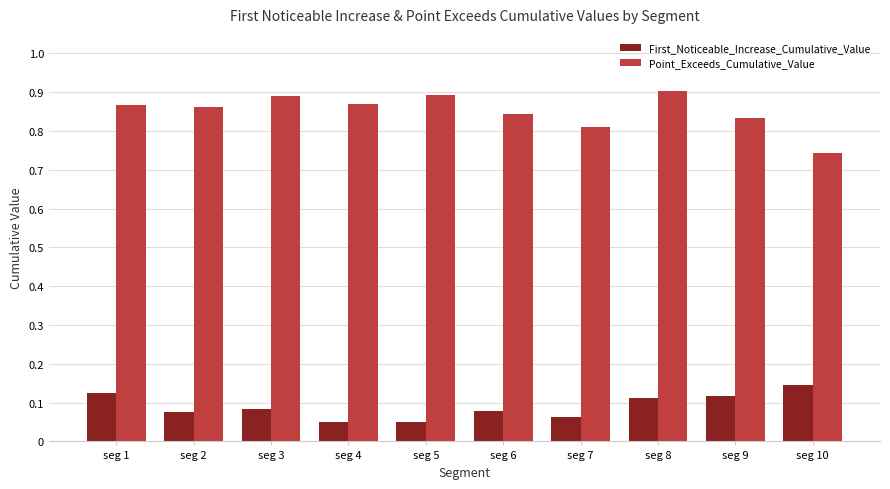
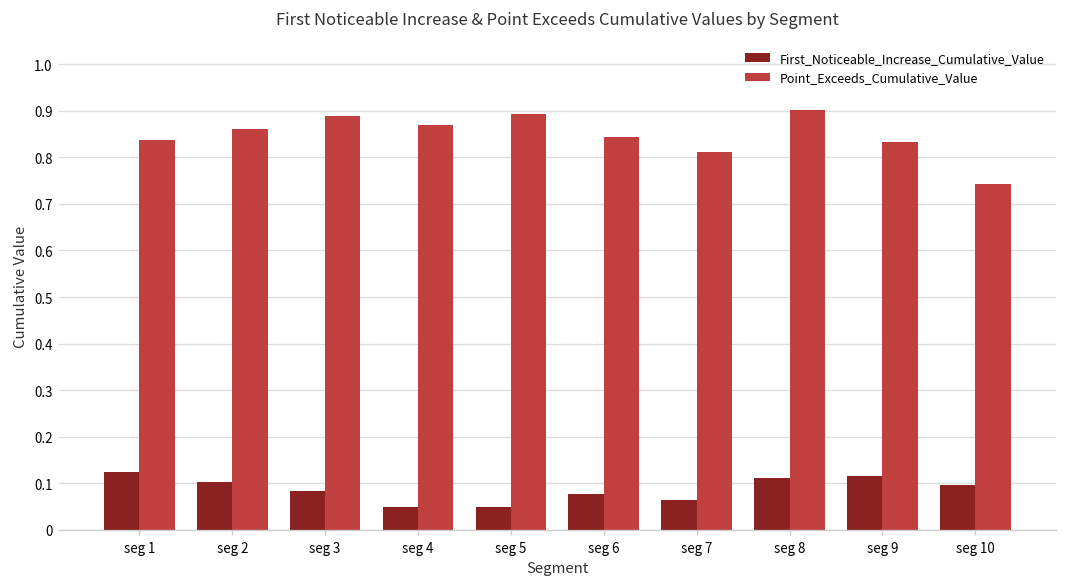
Point_Exceeds_Cumulative_Value, seg 1: 0.87 -> 0.84
First_Noticeable_Increase_Cumulative_Value, seg 2: 0.08 -> 0.10
First_Noticeable_Increase_Cumulative_Value, seg 10: 0.15 -> 0.10
